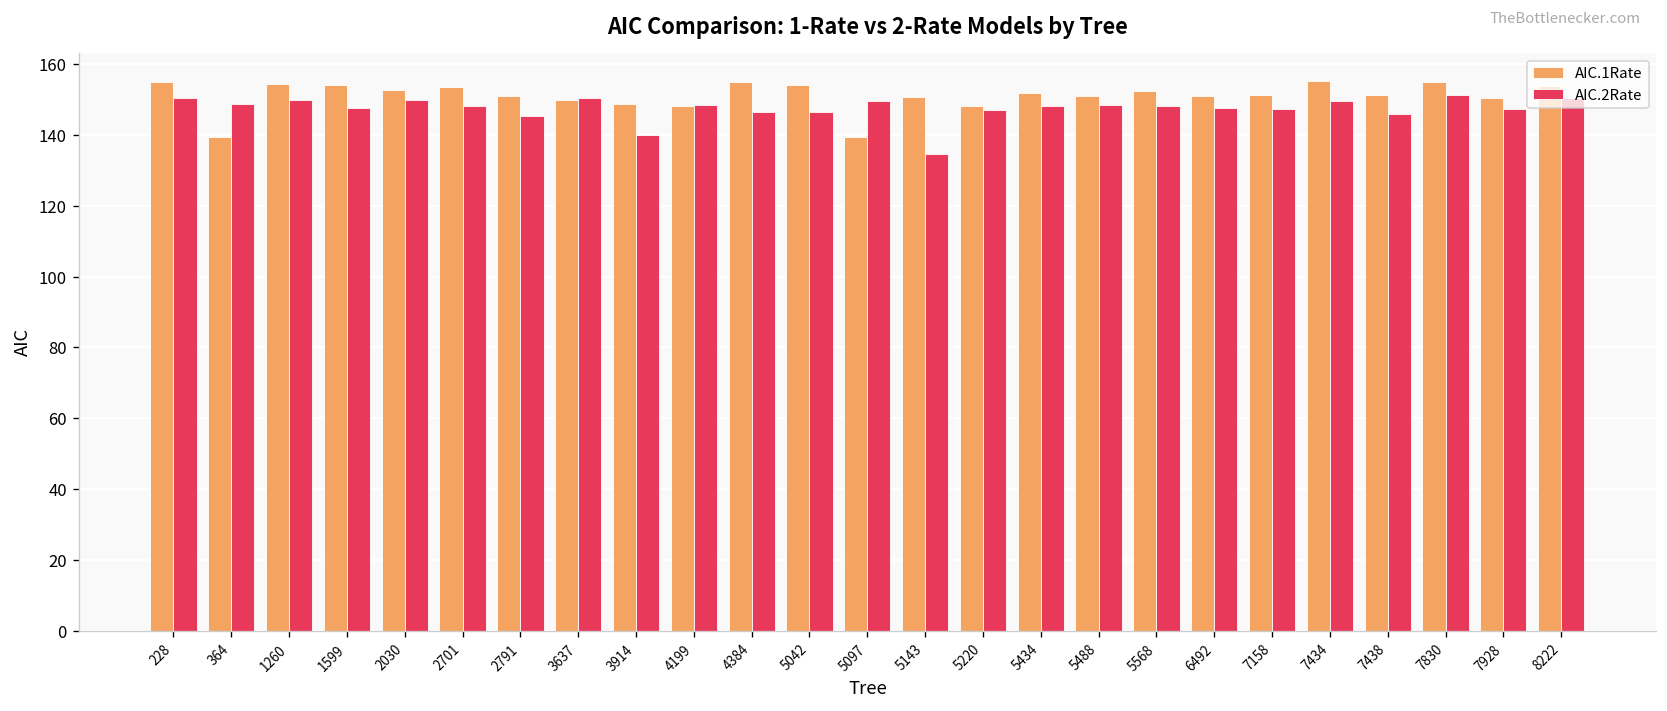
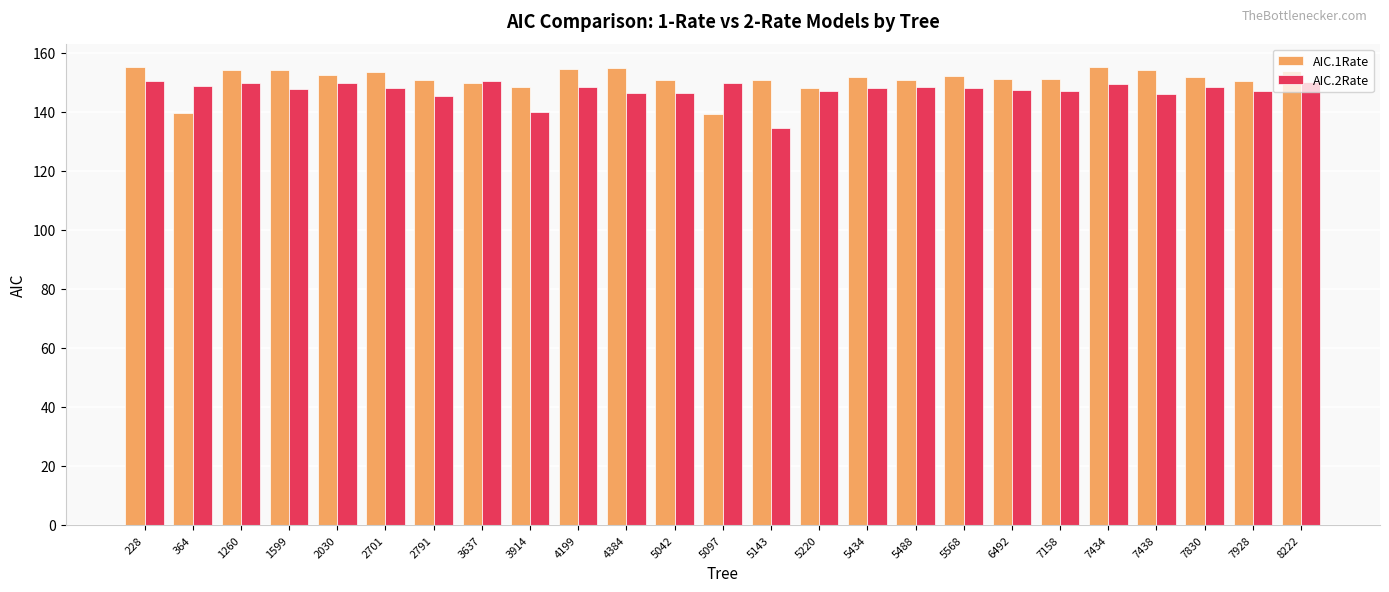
AIC.1Rate, 4199: 148 -> 155
AIC.1Rate, 5042: 154 -> 151
AIC.1Rate, 7438: 151 -> 154
AIC.1Rate, 7830: 155 -> 152
AIC.2Rate, 7830: 151 -> 148
